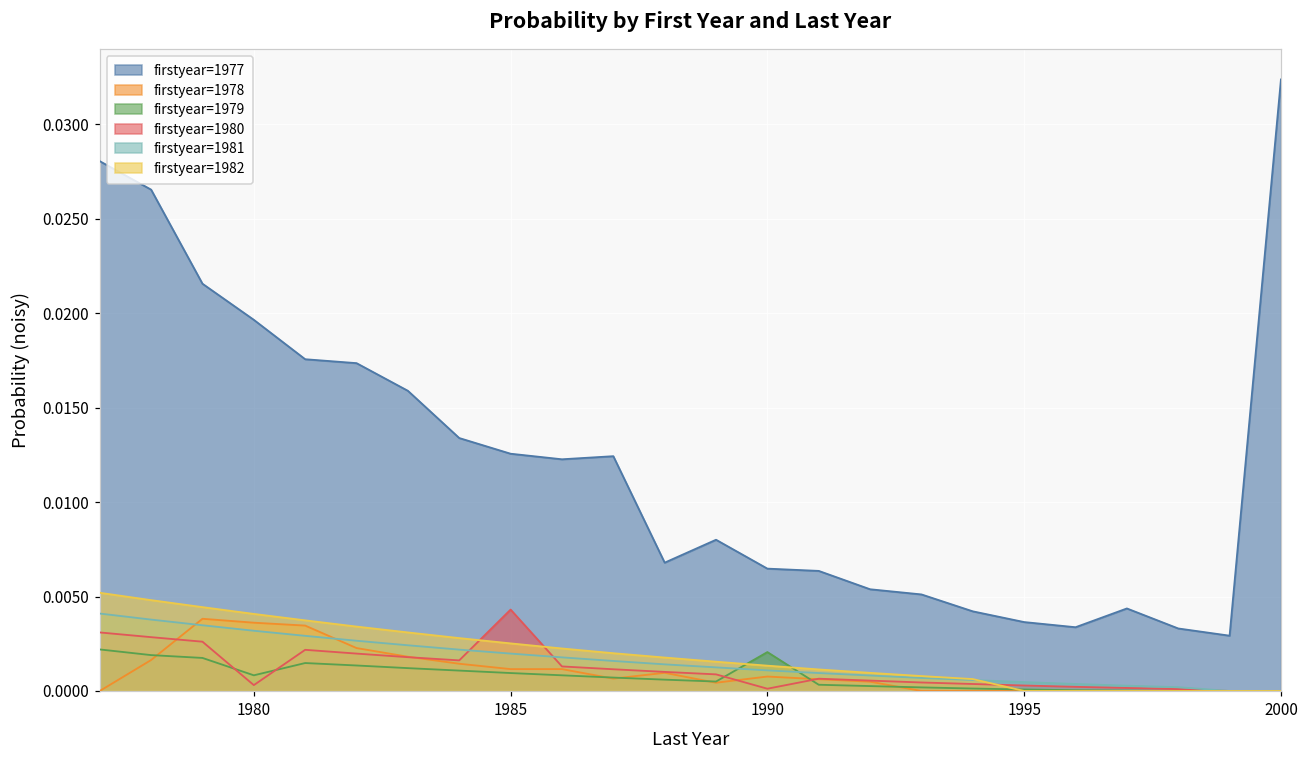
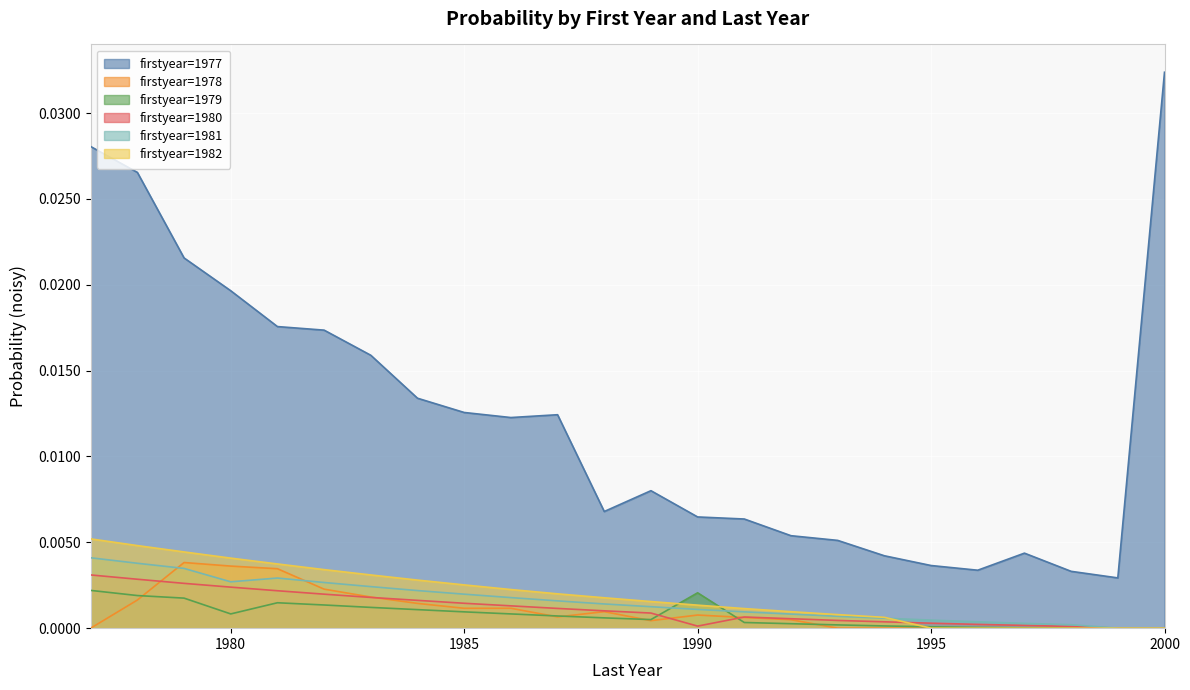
firstyear=1980, 1980: 0.0003 -> 0.0024
firstyear=1981, 1980: 0.0032 -> 0.0027
firstyear=1980, 1985: 0.0043 -> 0.0015
